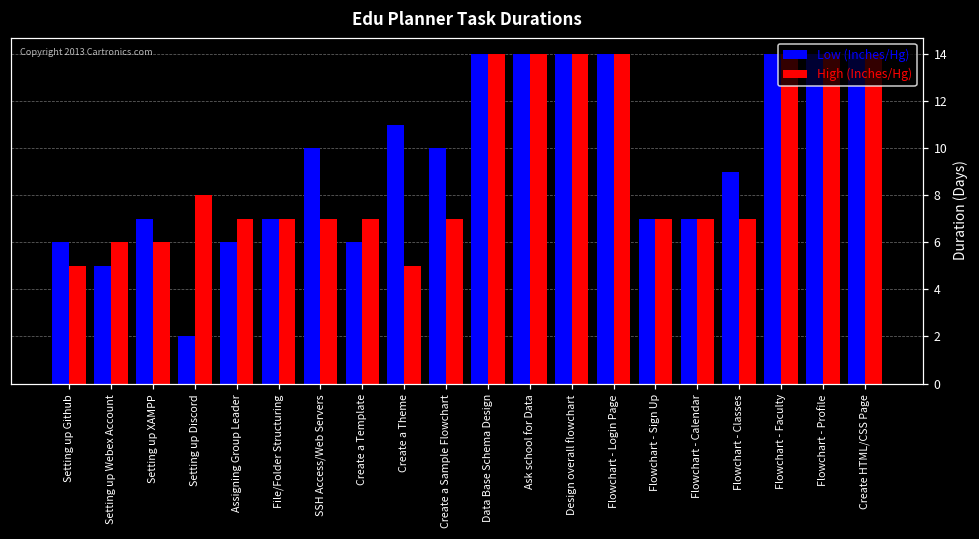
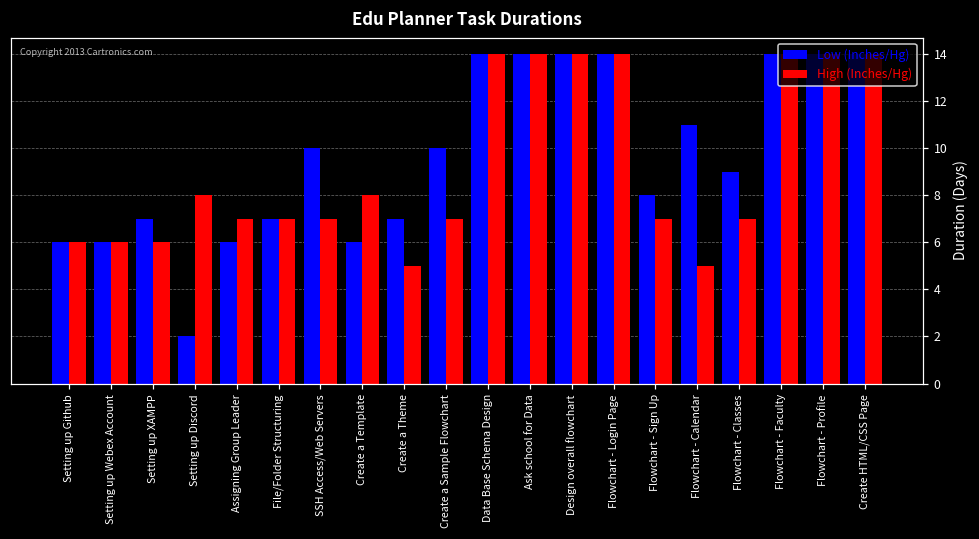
High (Inches/Hg), Setting up Github: 5 -> 6
Low (Inches/Hg), Setting up Webex Account: 5 -> 6
High (Inches/Hg), Create a Template: 7 -> 8
Low (Inches/Hg), Create a Theme: 11 -> 7
Low (Inches/Hg), Flowchart - Sign Up: 7 -> 8
Low (Inches/Hg), Flowchart - Calendar: 7 -> 11
High (Inches/Hg), Flowchart - Calendar: 7 -> 5
